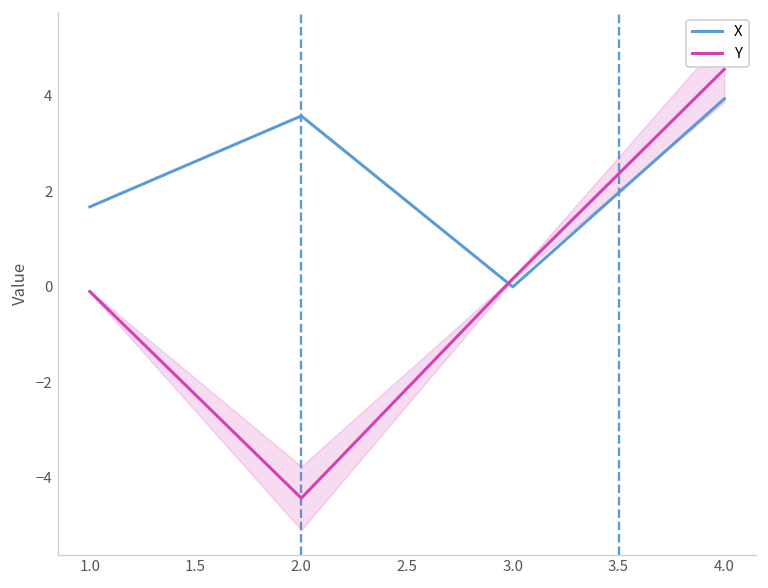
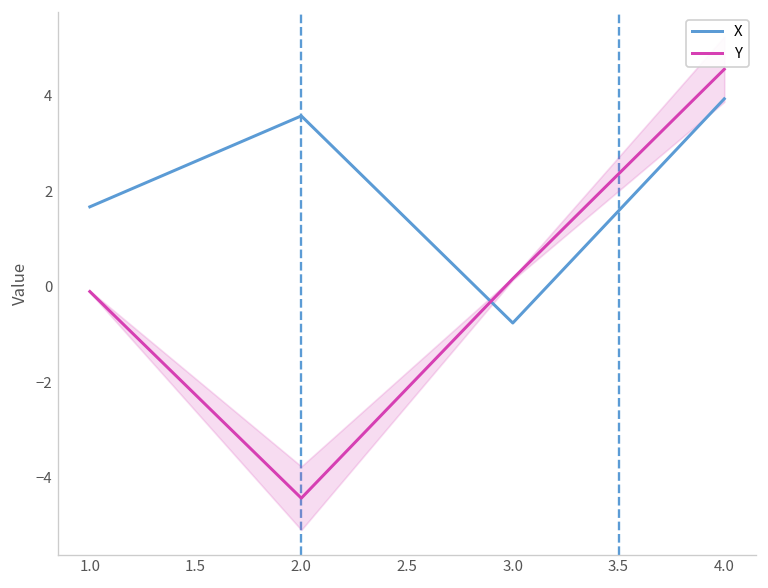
X, 3.0: 0.0 -> -0.8
